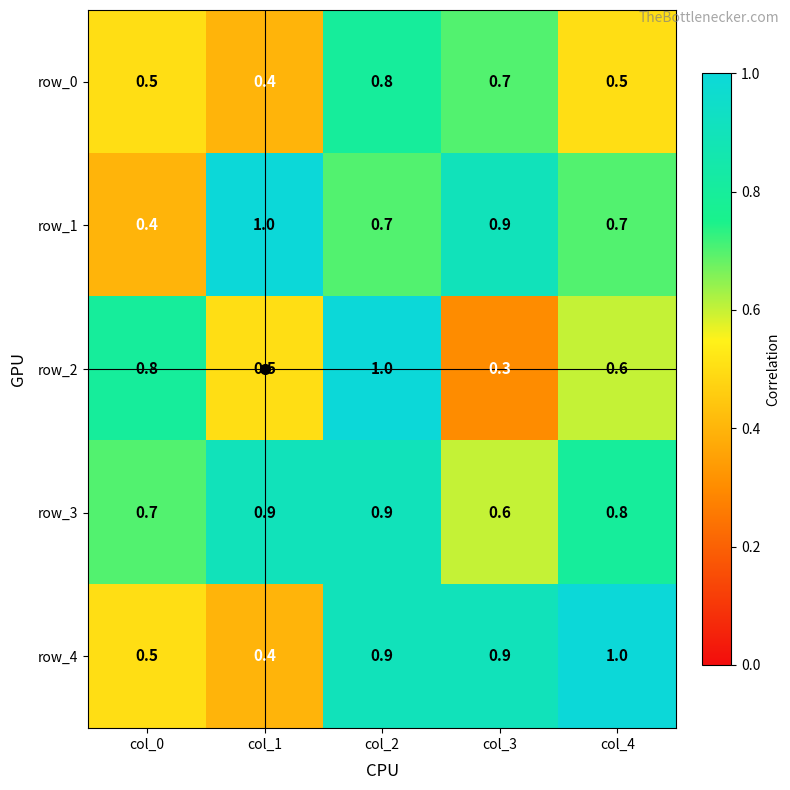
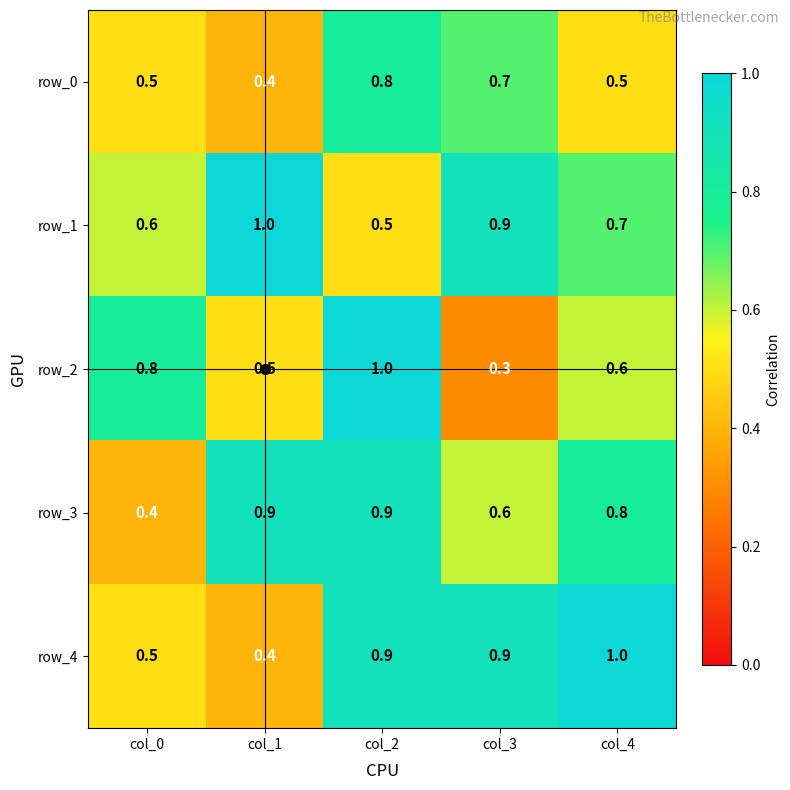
row_1, col_0: 0.4 -> 0.6
row_1, col_2: 0.7 -> 0.5
row_3, col_0: 0.7 -> 0.4
